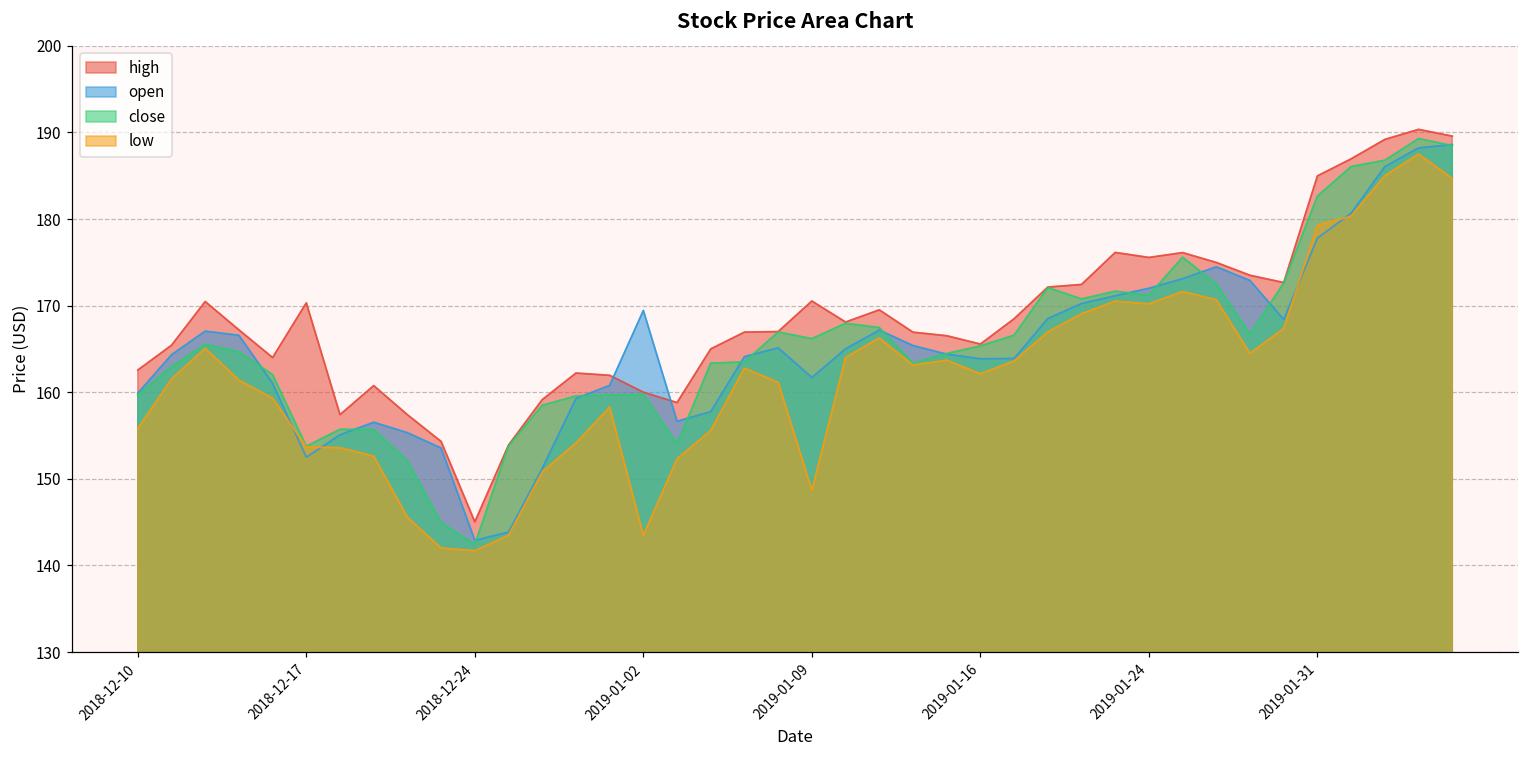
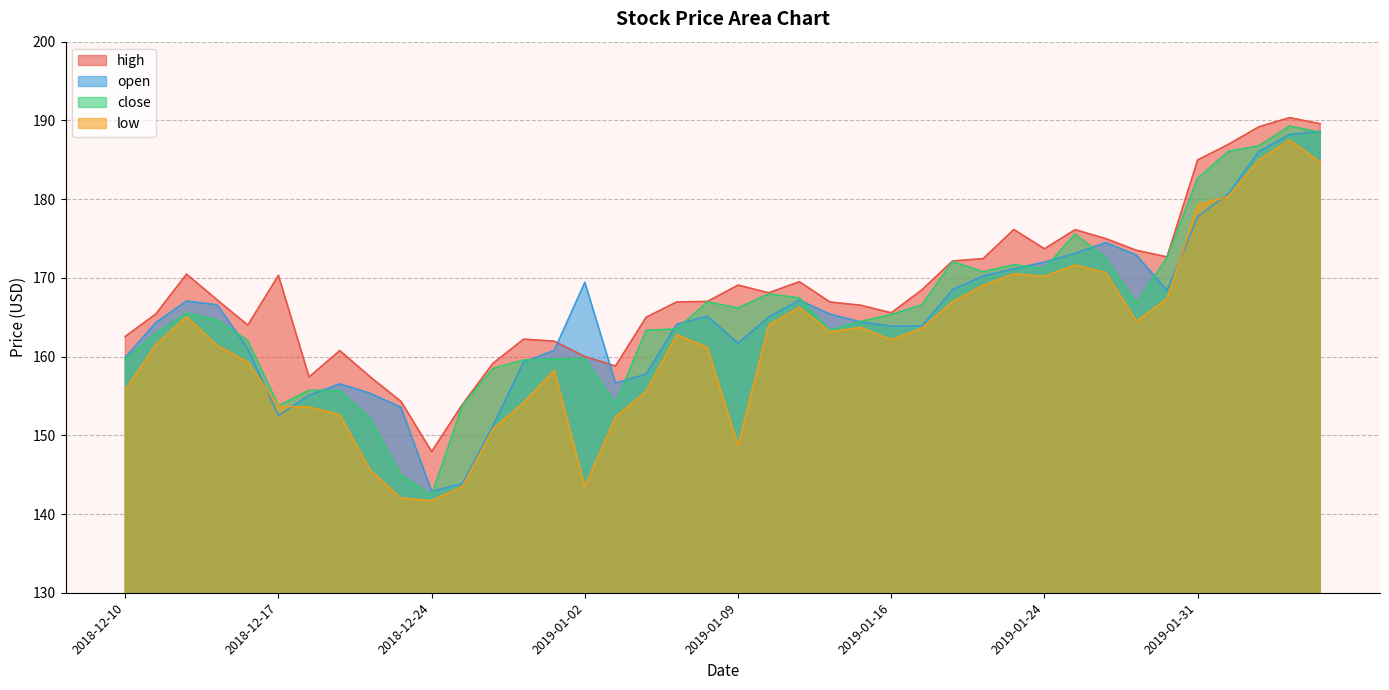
high, 2018-12-24: 145 -> 148
high, 2019-01-09: 171 -> 169
high, 2019-01-24: 176 -> 174
